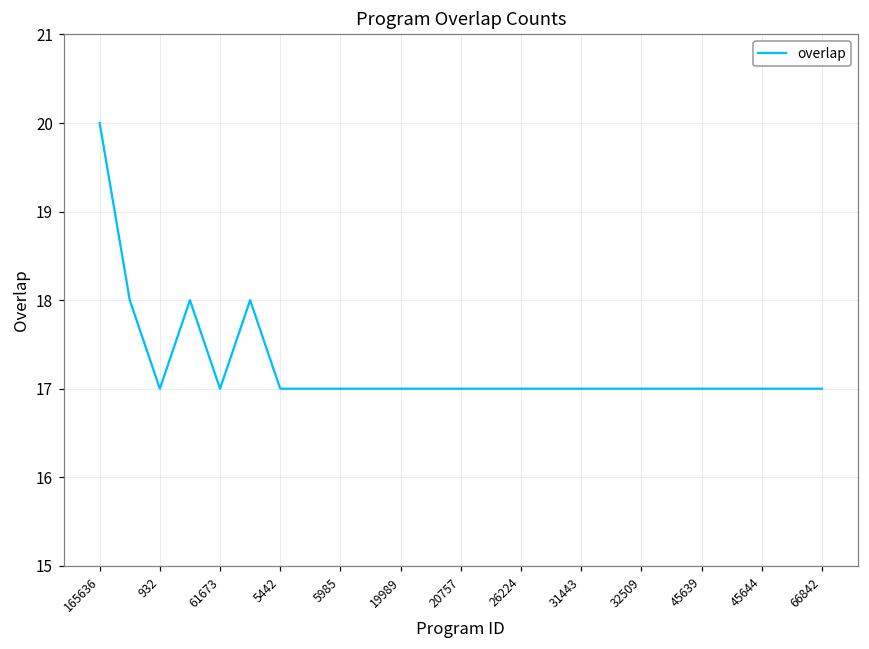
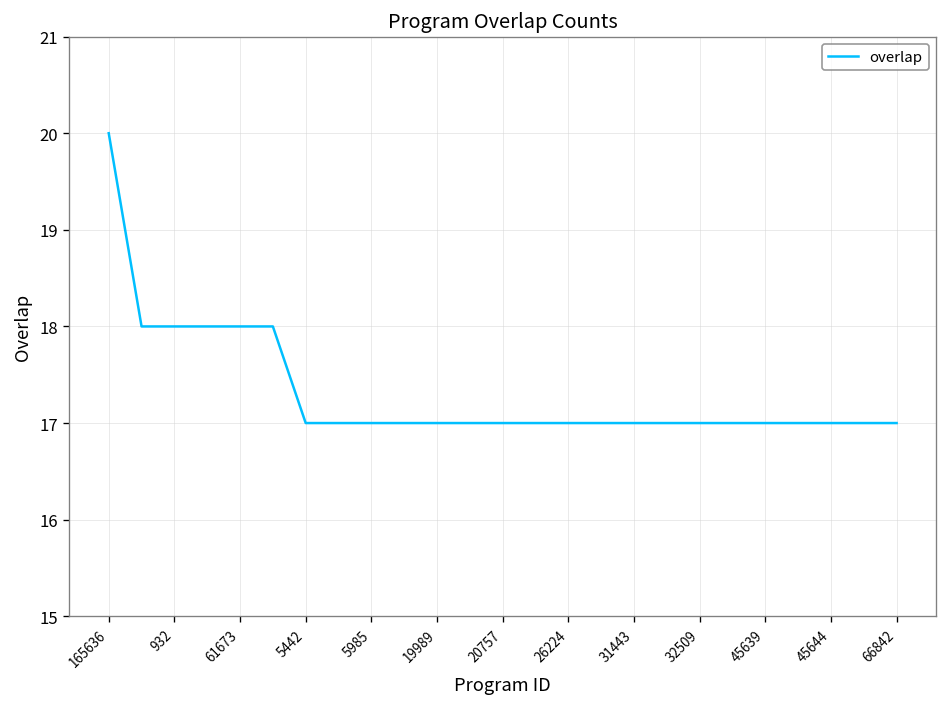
932: 17 -> 18
61673: 17 -> 18
